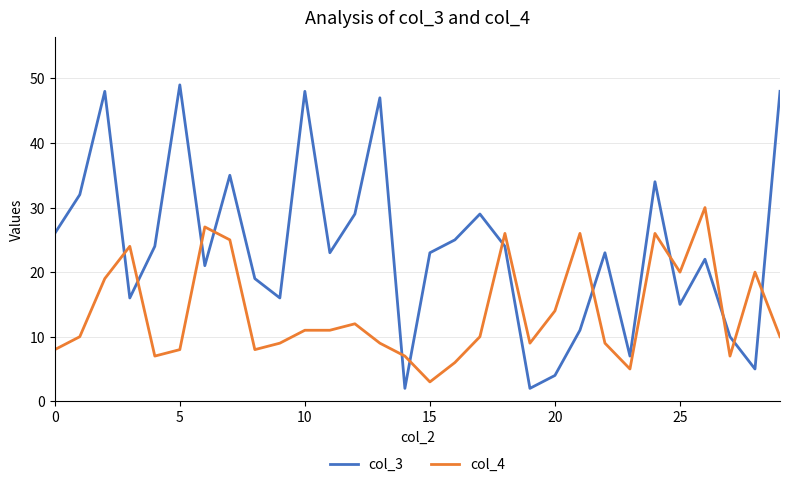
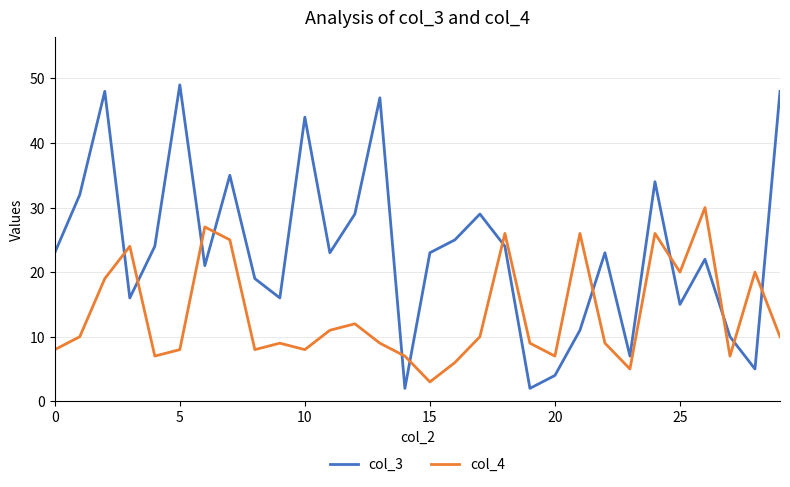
col_3, 0: 26 -> 23
col_3, 10: 48 -> 44
col_4, 10: 11 -> 8
col_4, 20: 14 -> 7
